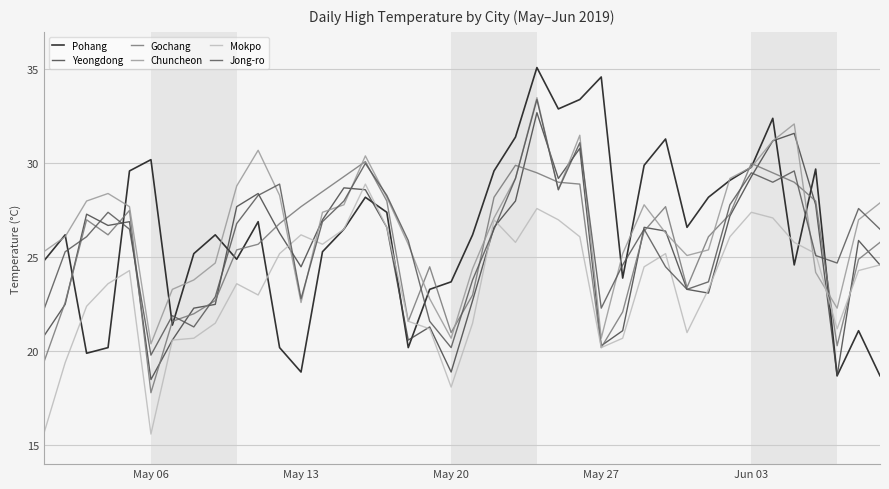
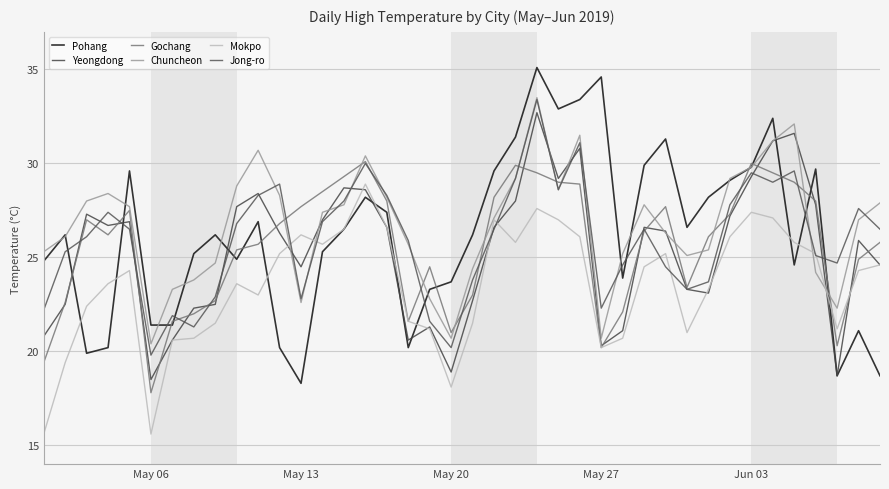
Pohang, May 06: 30.2 -> 21.4
Pohang, May 13: 18.9 -> 18.3
